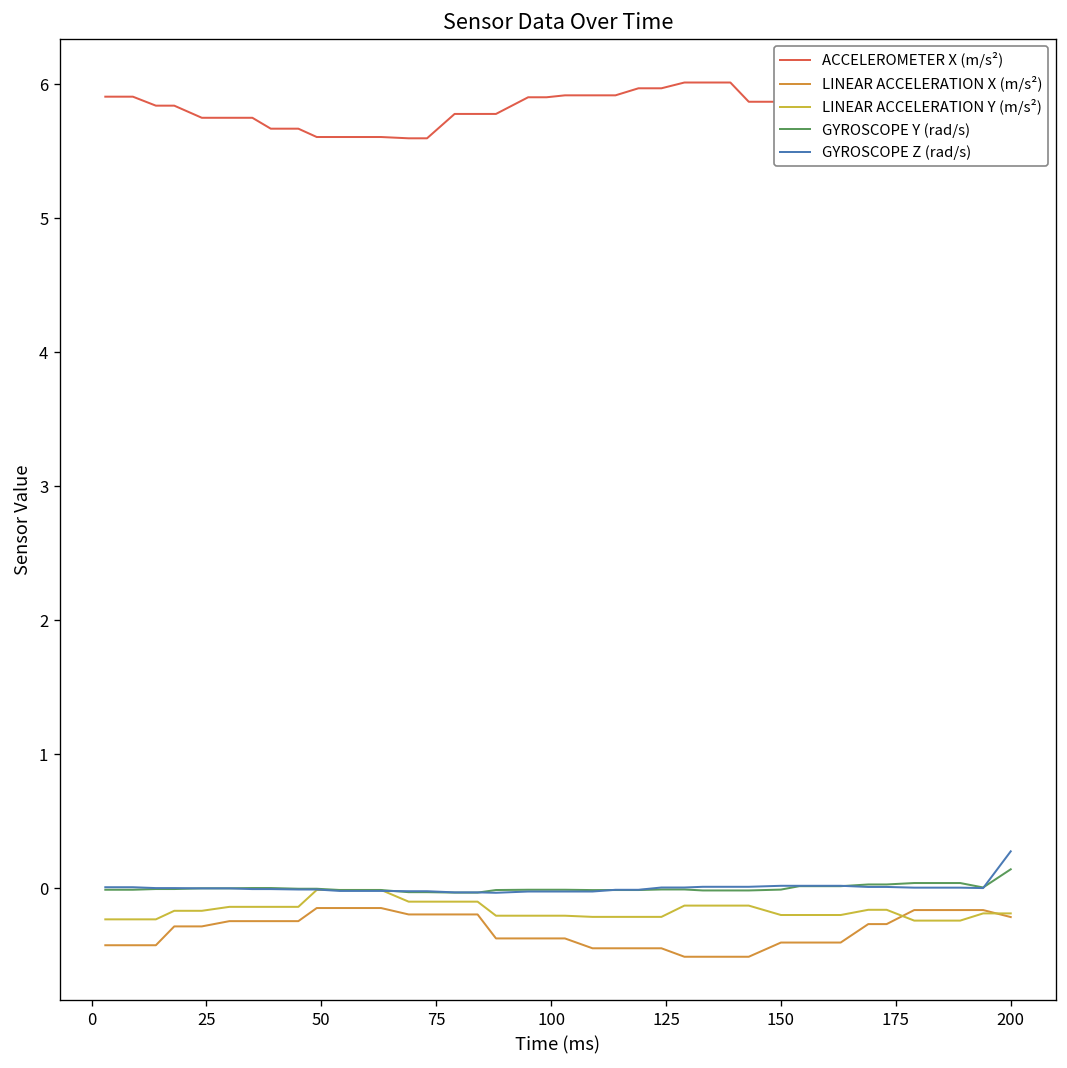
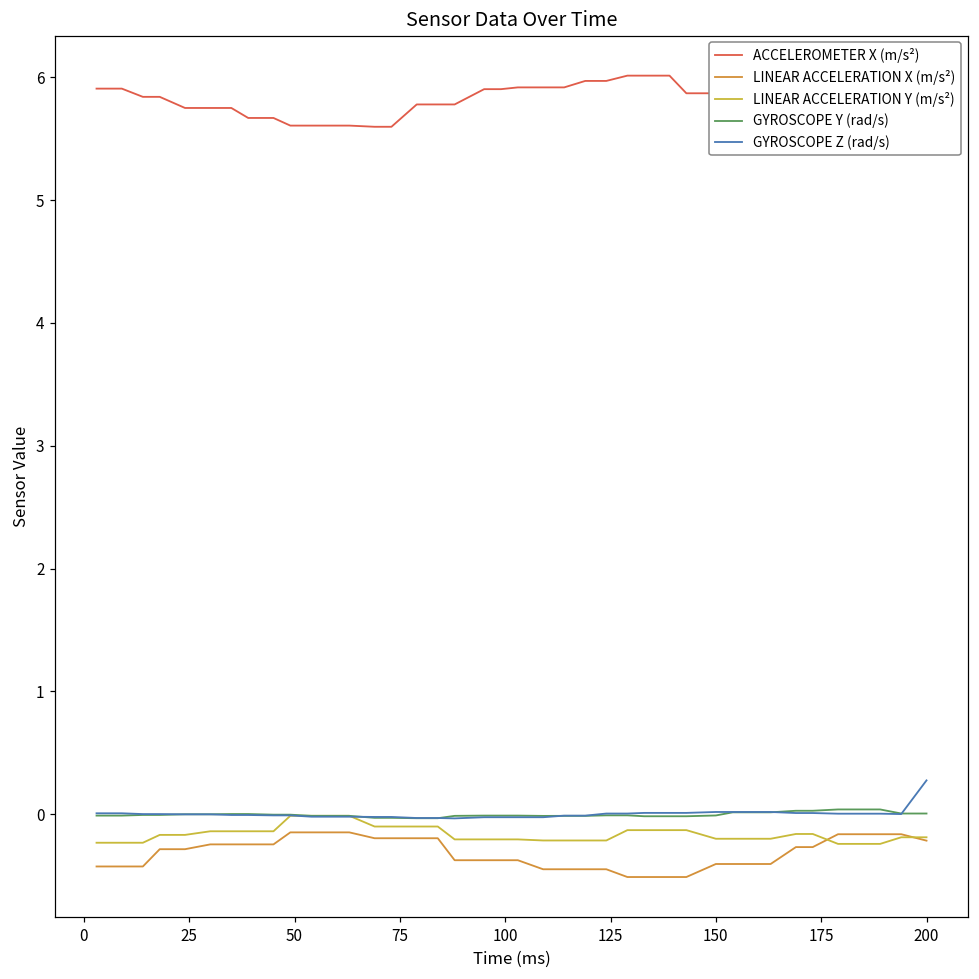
GYROSCOPE Y (rad/s), 200: 0.14 -> 0.01
